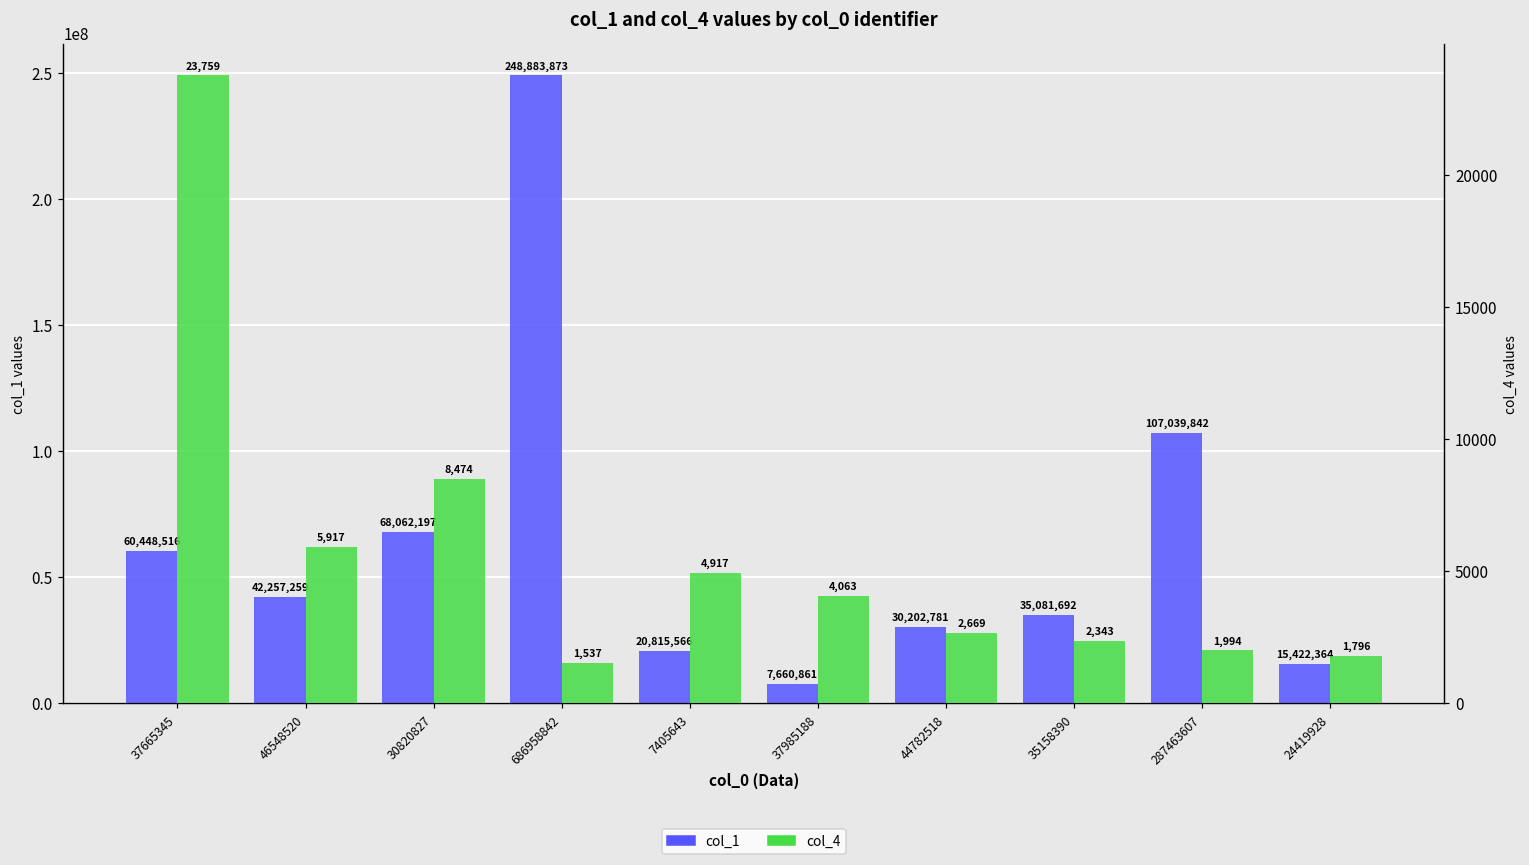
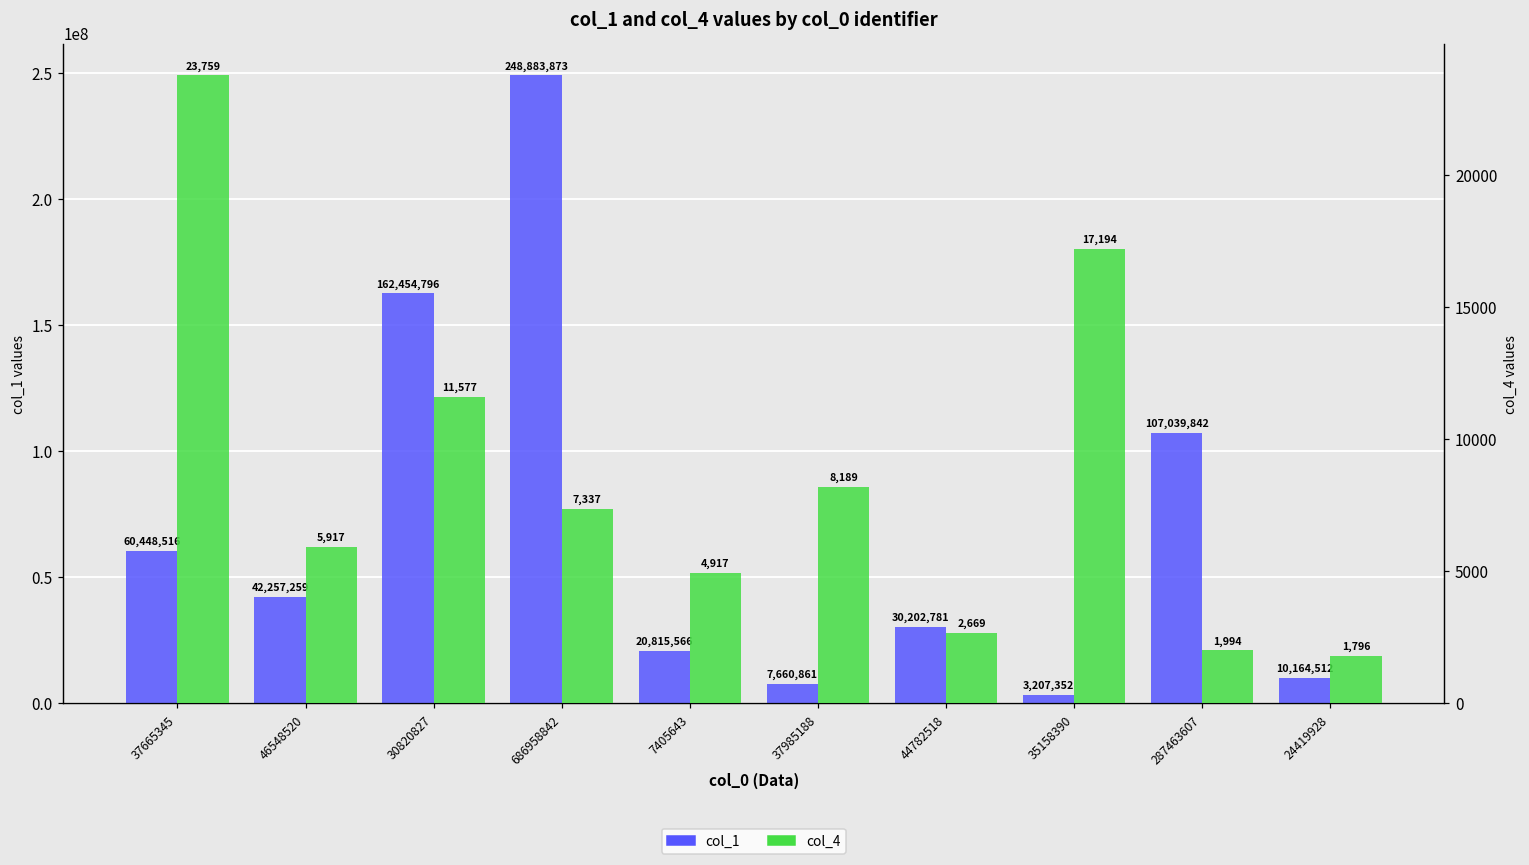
col_1, 30820827: 68,062,197 -> 162,454,796
col_1, 35158390: 35,081,692 -> 3,207,352
col_1, 24419928: 15,422,364 -> 10,164,512
col_4, 30820827: 8,474 -> 11,577
col_4, 686958842: 1,537 -> 7,337
col_4, 37985188: 4,063 -> 8,189
col_4, 35158390: 2,343 -> 17,194
